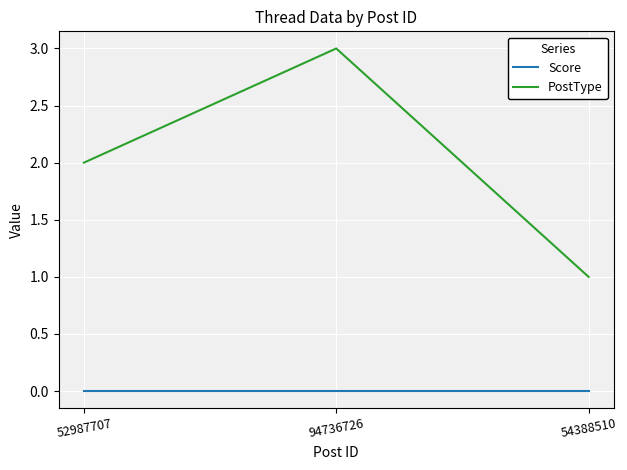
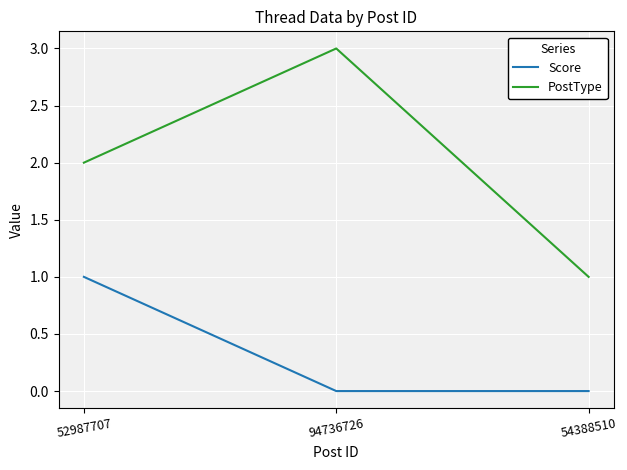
Score, 52987707: 0 -> 1
